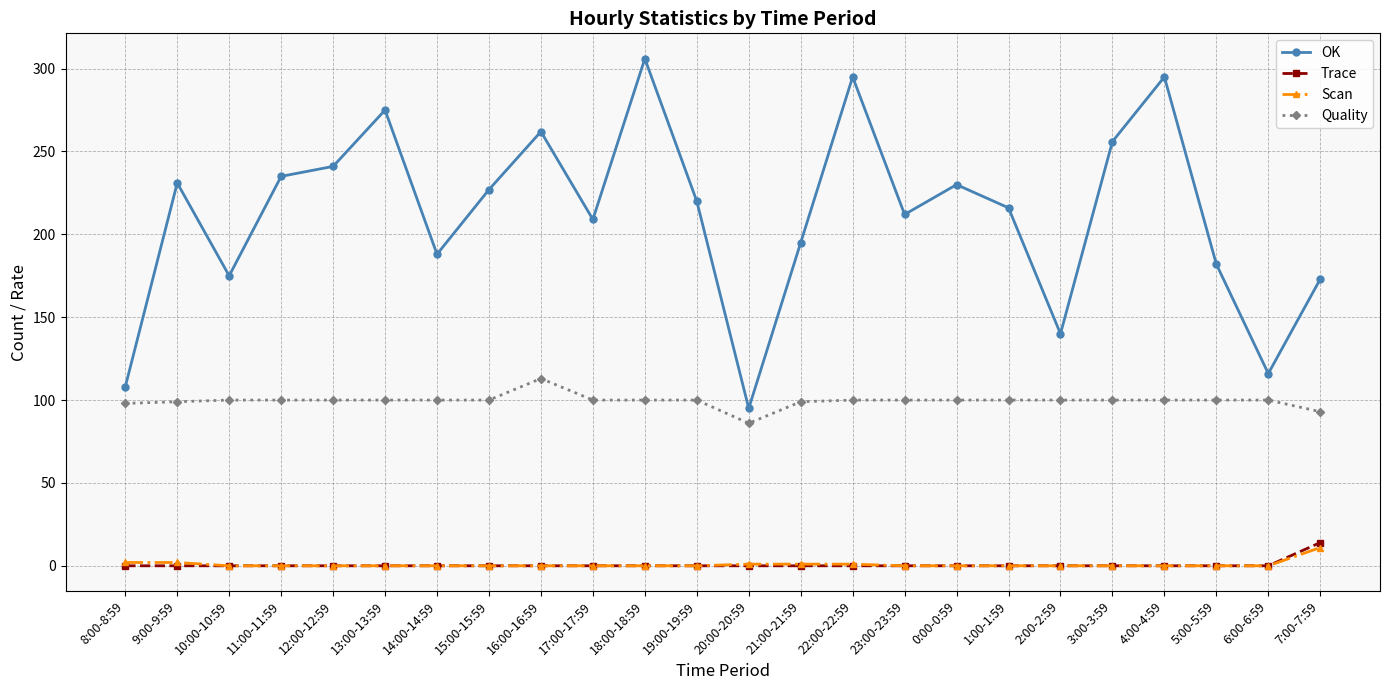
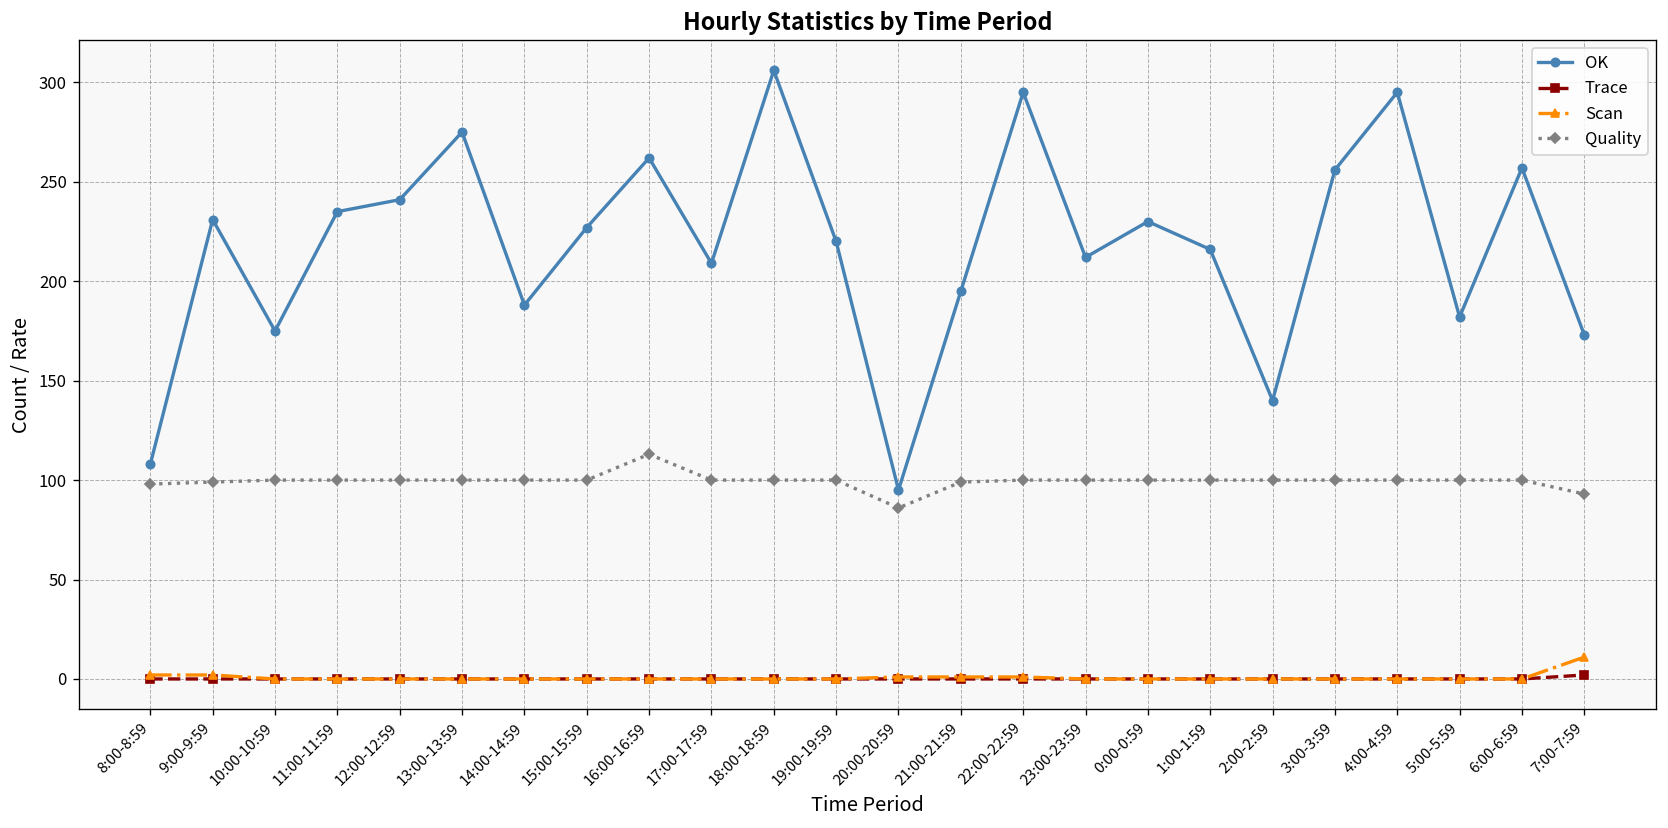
OK, 6:00-6:59: 116 -> 257
Trace, 7:00-7:59: 14 -> 2
